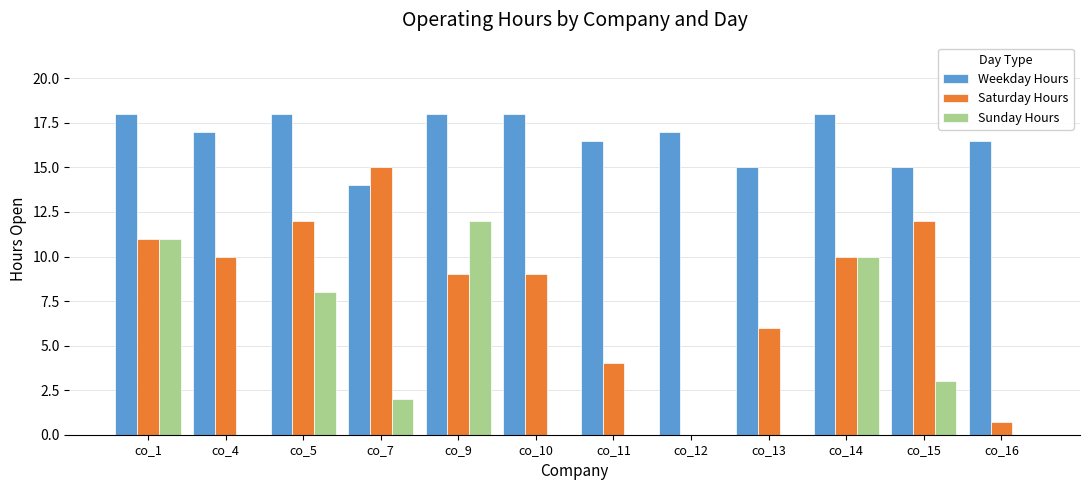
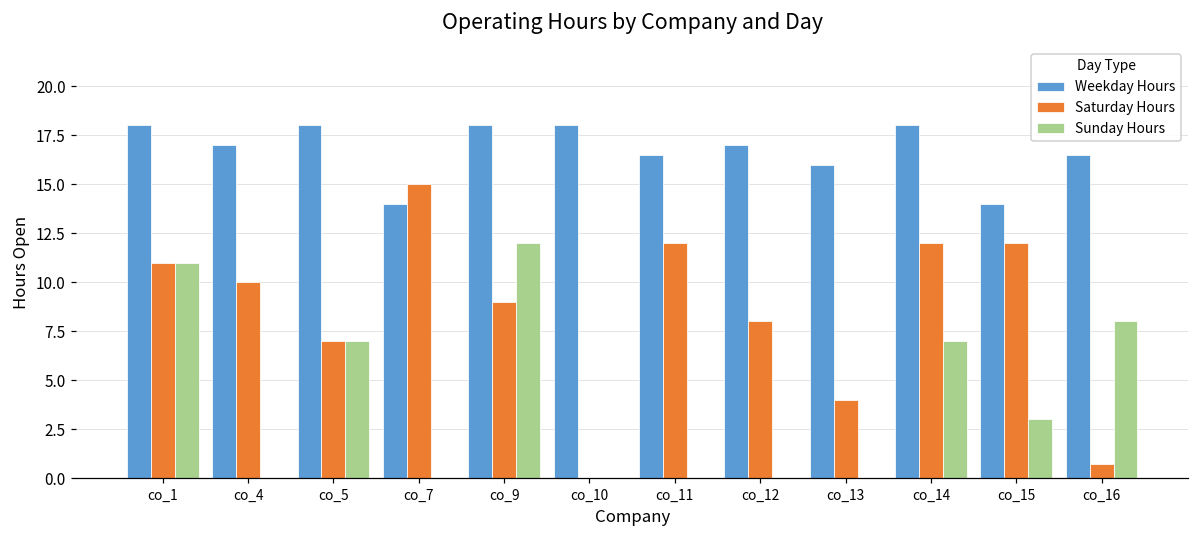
Saturday Hours, co_5: 12 -> 7
Sunday Hours, co_5: 8 -> 7
Sunday Hours, co_7: 2 -> 0
Saturday Hours, co_10: 9 -> 0
Saturday Hours, co_11: 4 -> 12
Saturday Hours, co_12: 0 -> 8
Weekday Hours, co_13: 15 -> 16
Saturday Hours, co_13: 6 -> 4
Saturday Hours, co_14: 10 -> 12
Sunday Hours, co_14: 10 -> 7
Weekday Hours, co_15: 15 -> 14
Sunday Hours, co_16: 0 -> 8
